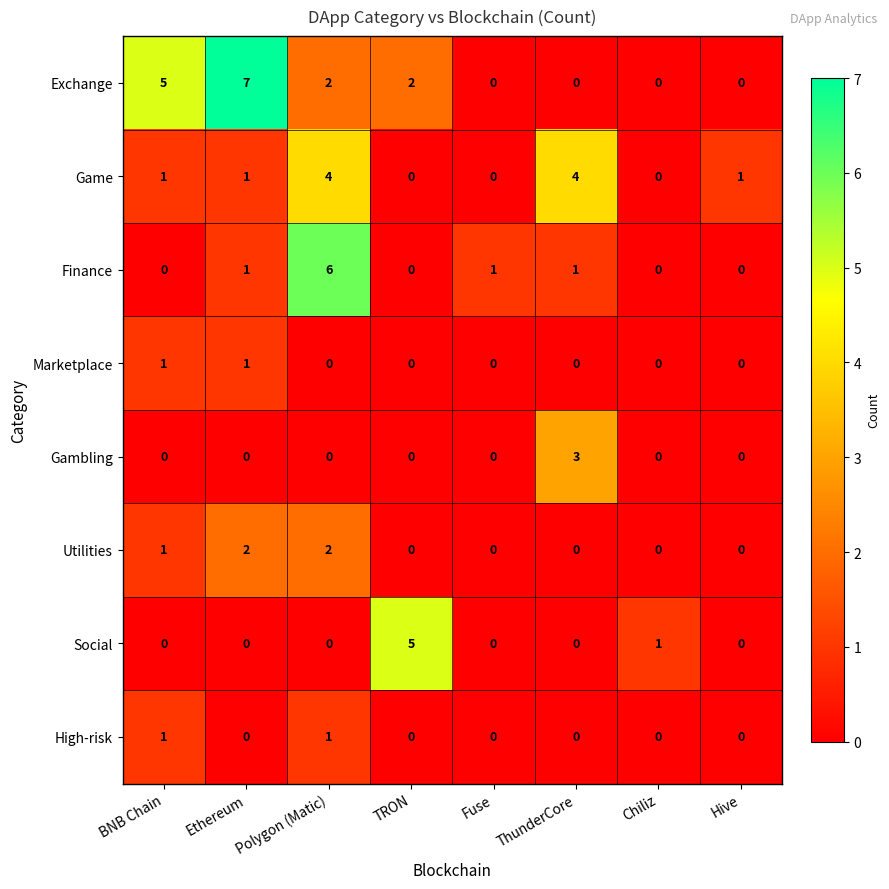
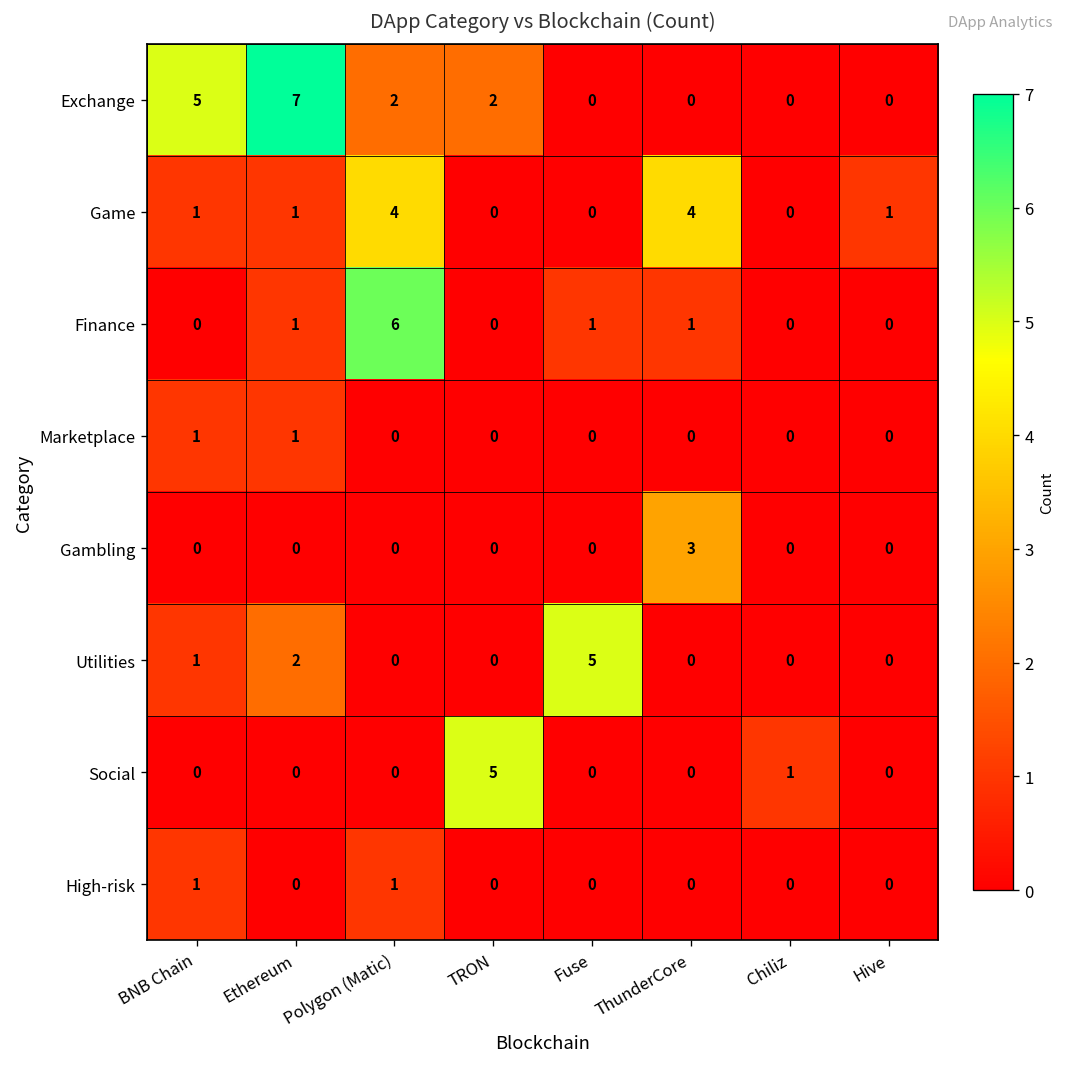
Utilities, Polygon (Matic): 2 -> 0
Utilities, Fuse: 0 -> 5
